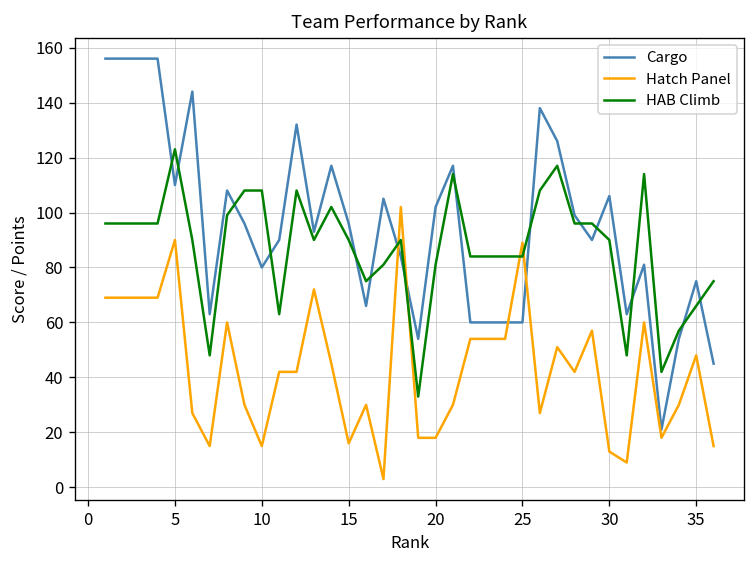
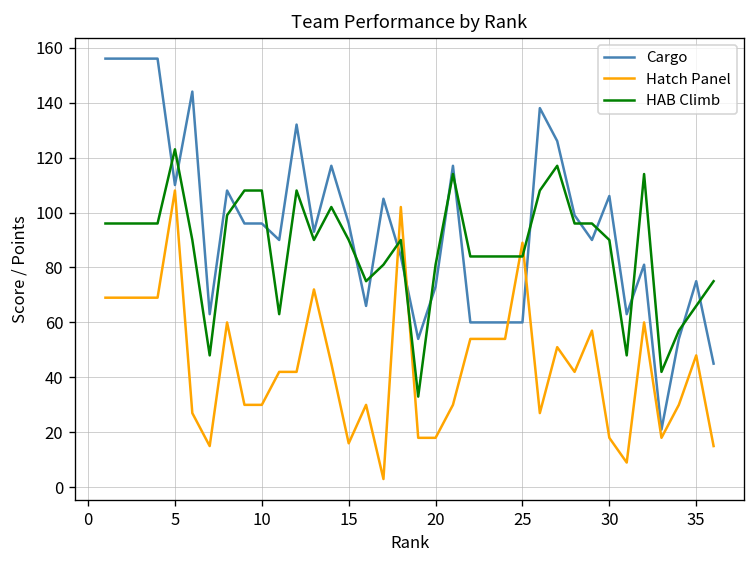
Hatch Panel, 5: 90 -> 108
Cargo, 10: 80 -> 96
Hatch Panel, 10: 15 -> 30
Cargo, 20: 102 -> 73
Hatch Panel, 30: 13 -> 18
